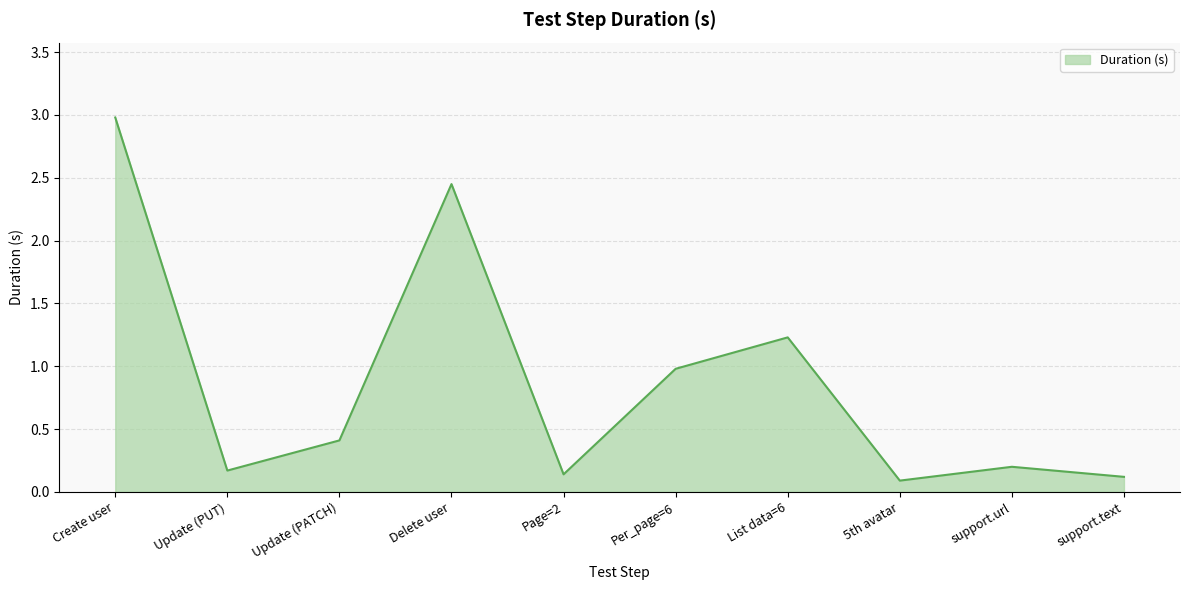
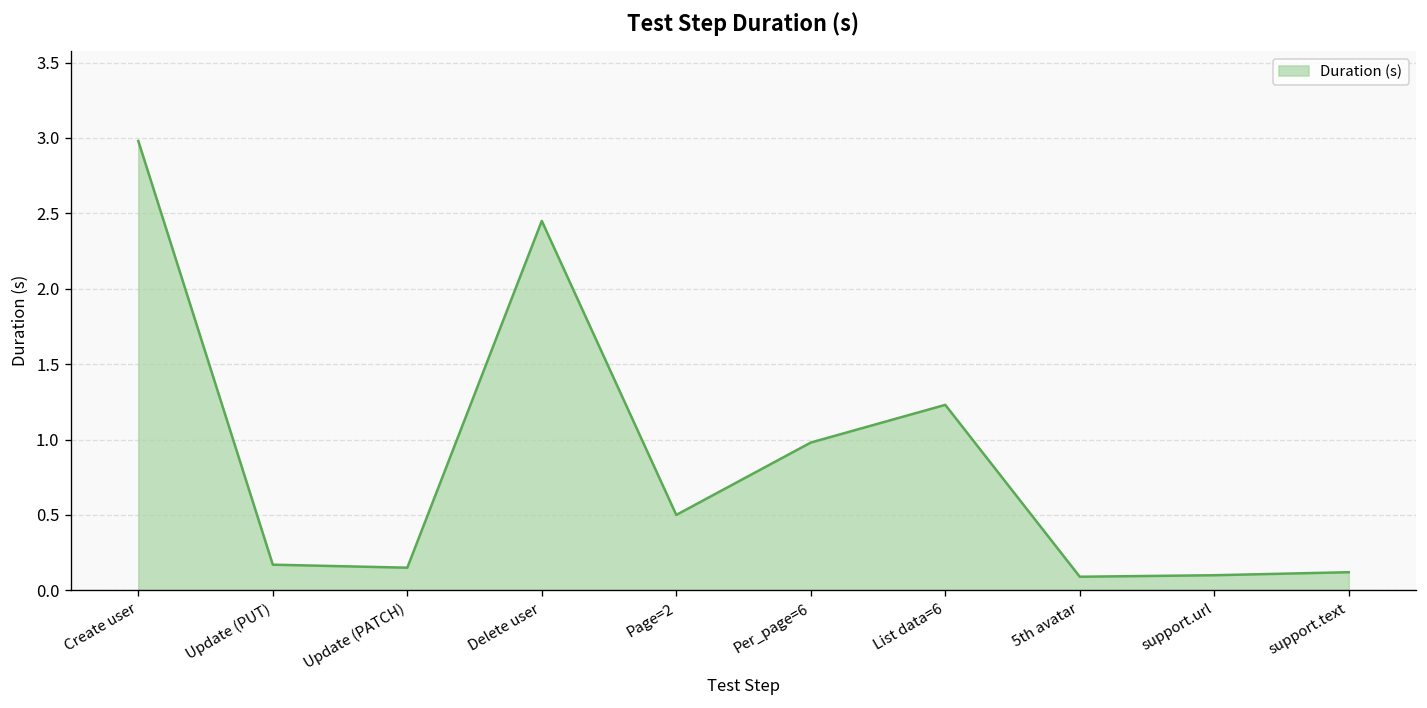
Update (PATCH): 0.41 -> 0.15
Page=2: 0.14 -> 0.50
support.url: 0.2 -> 0.1
